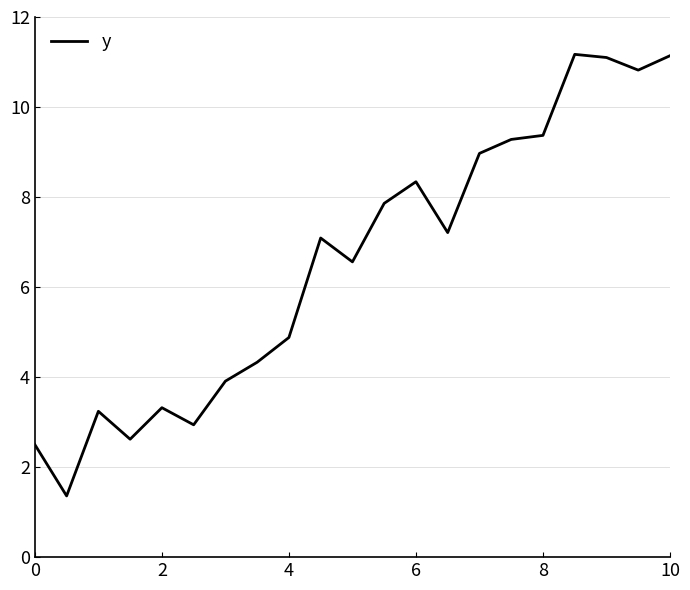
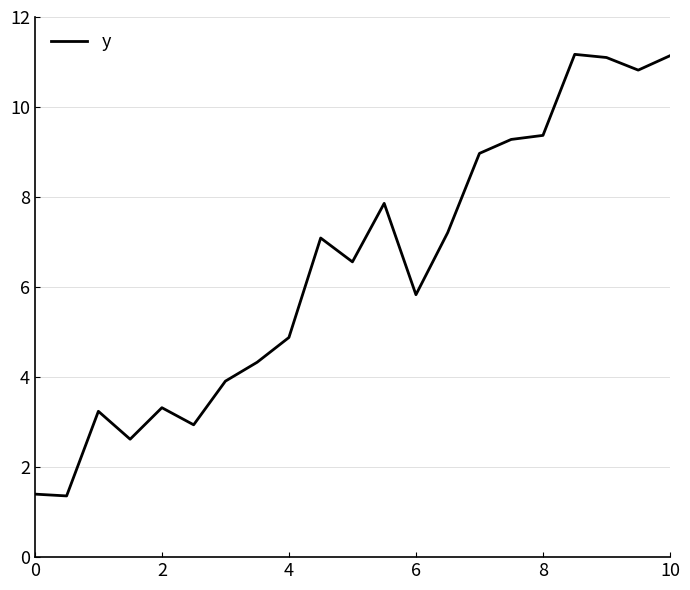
0: 2.5 -> 1.4
6: 8.3 -> 5.8
